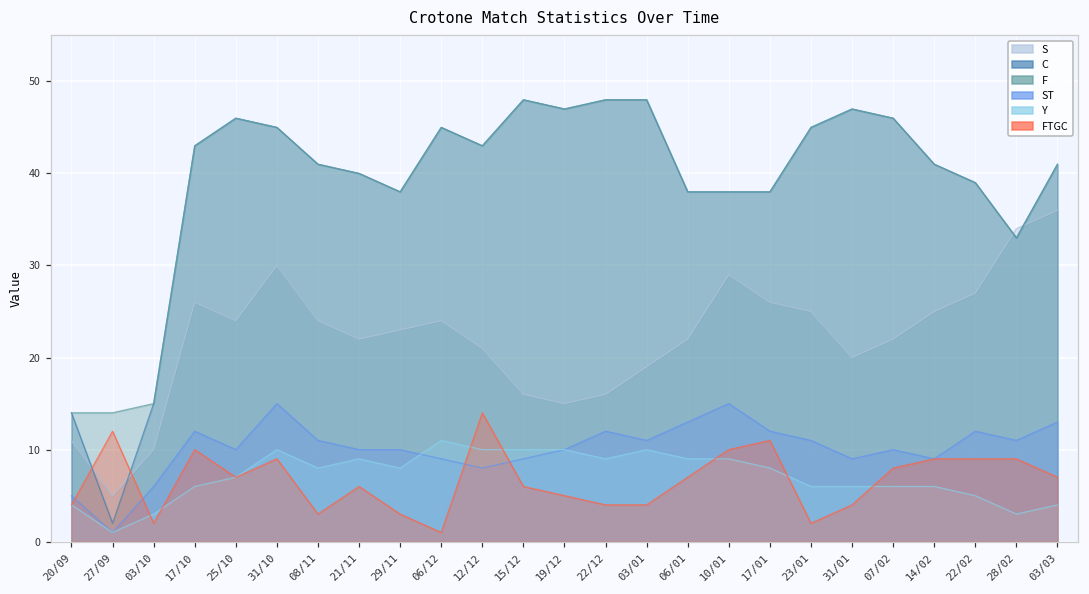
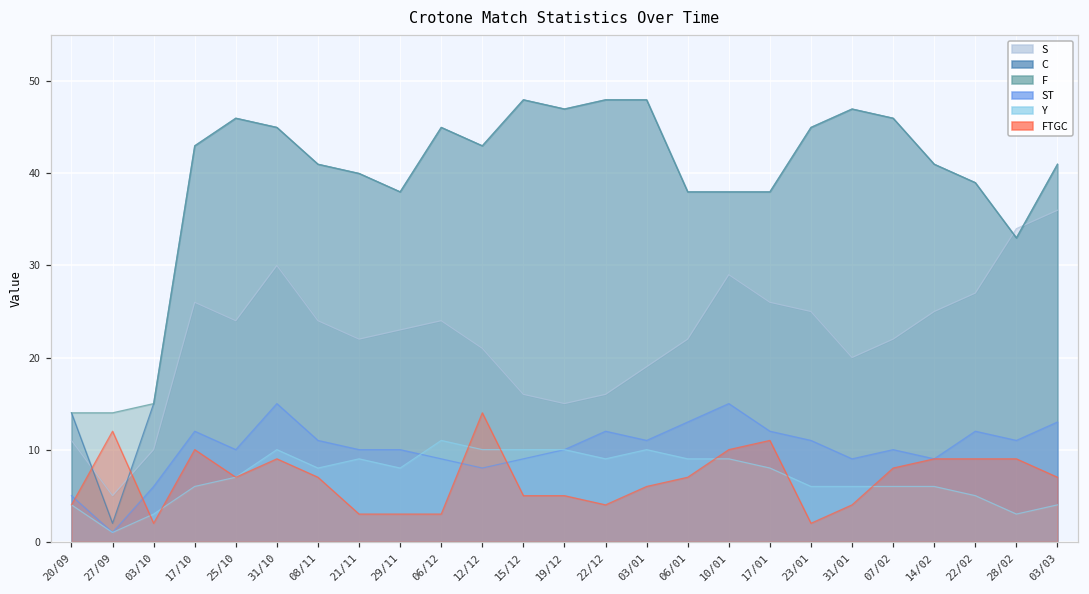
FTGC, 08/11: 3 -> 7
FTGC, 21/11: 6 -> 3
FTGC, 06/12: 1 -> 3
FTGC, 15/12: 6 -> 5
FTGC, 03/01: 4 -> 6
